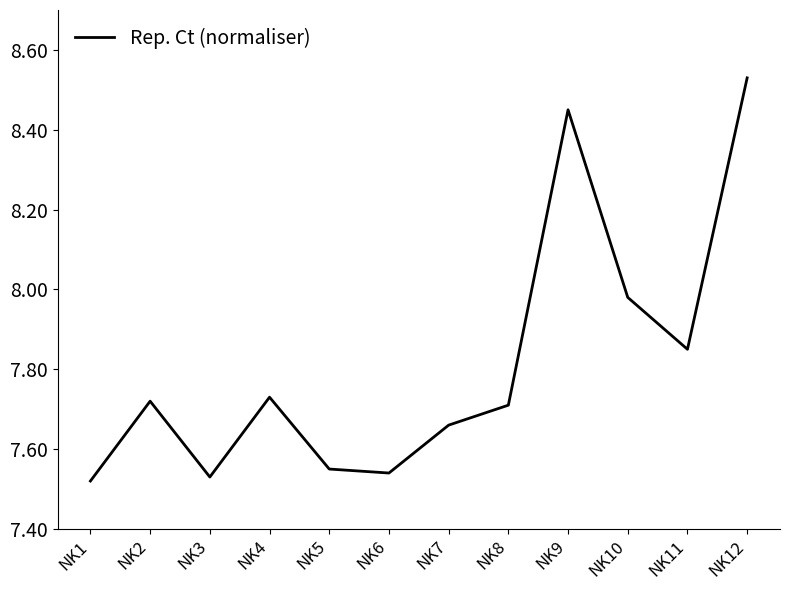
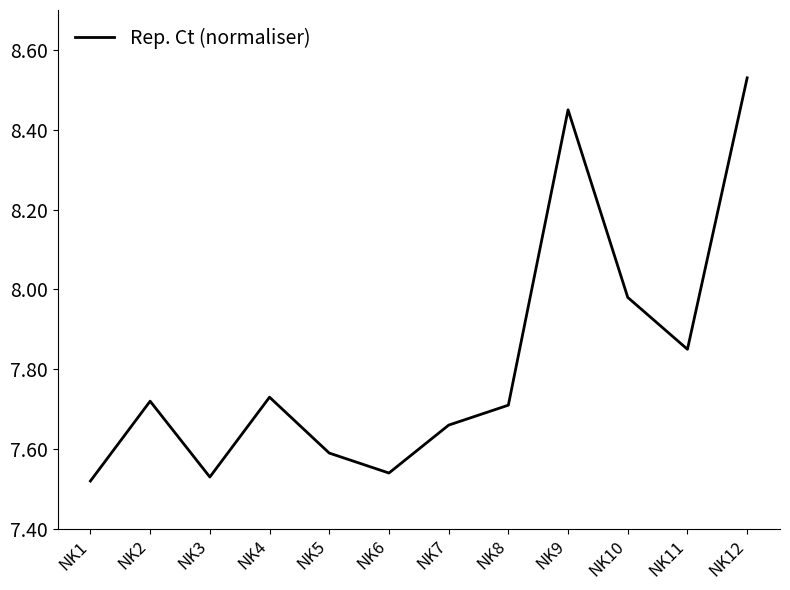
NK5: 7.55 -> 7.59
